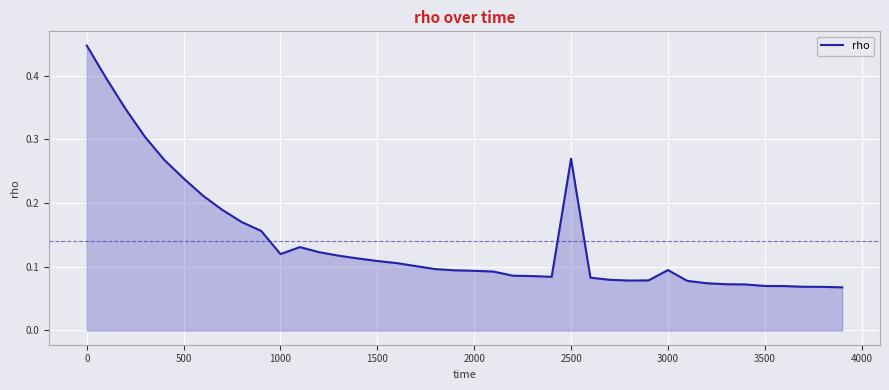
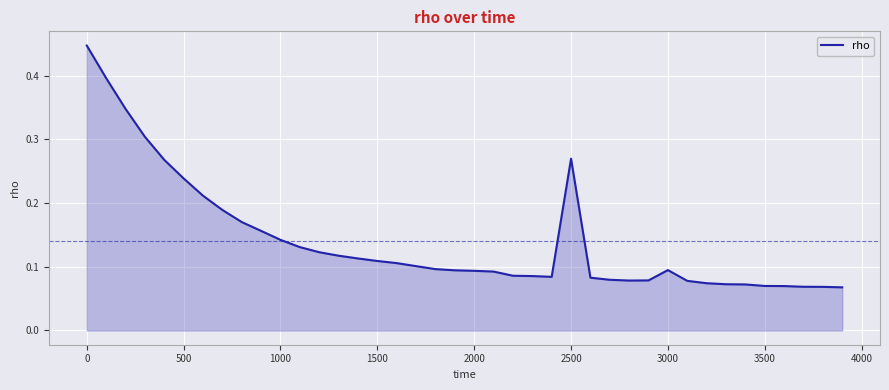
1000: 0.12 -> 0.14
